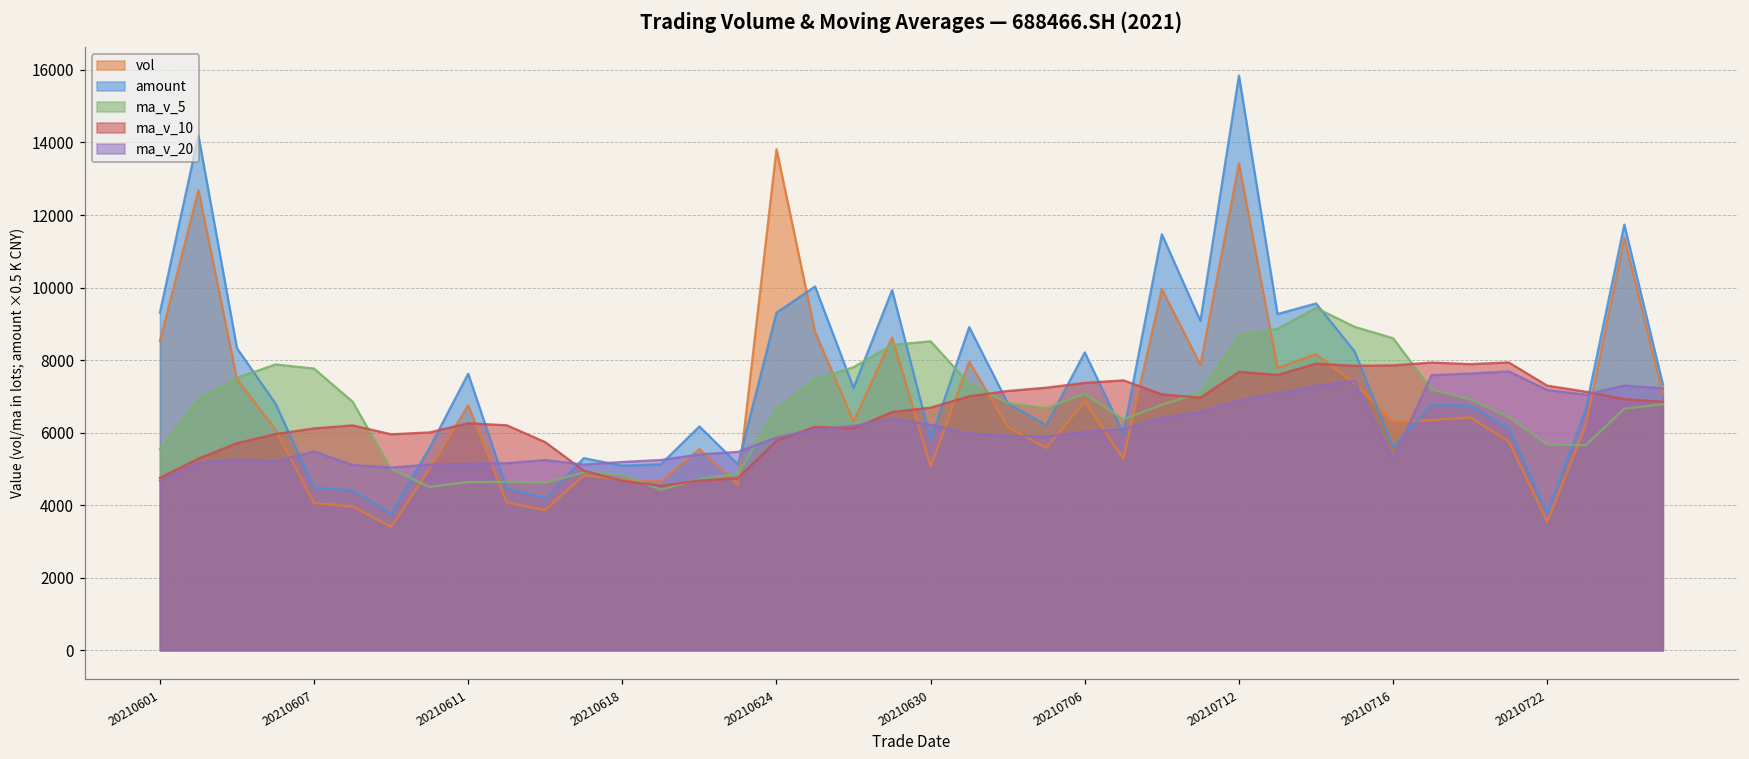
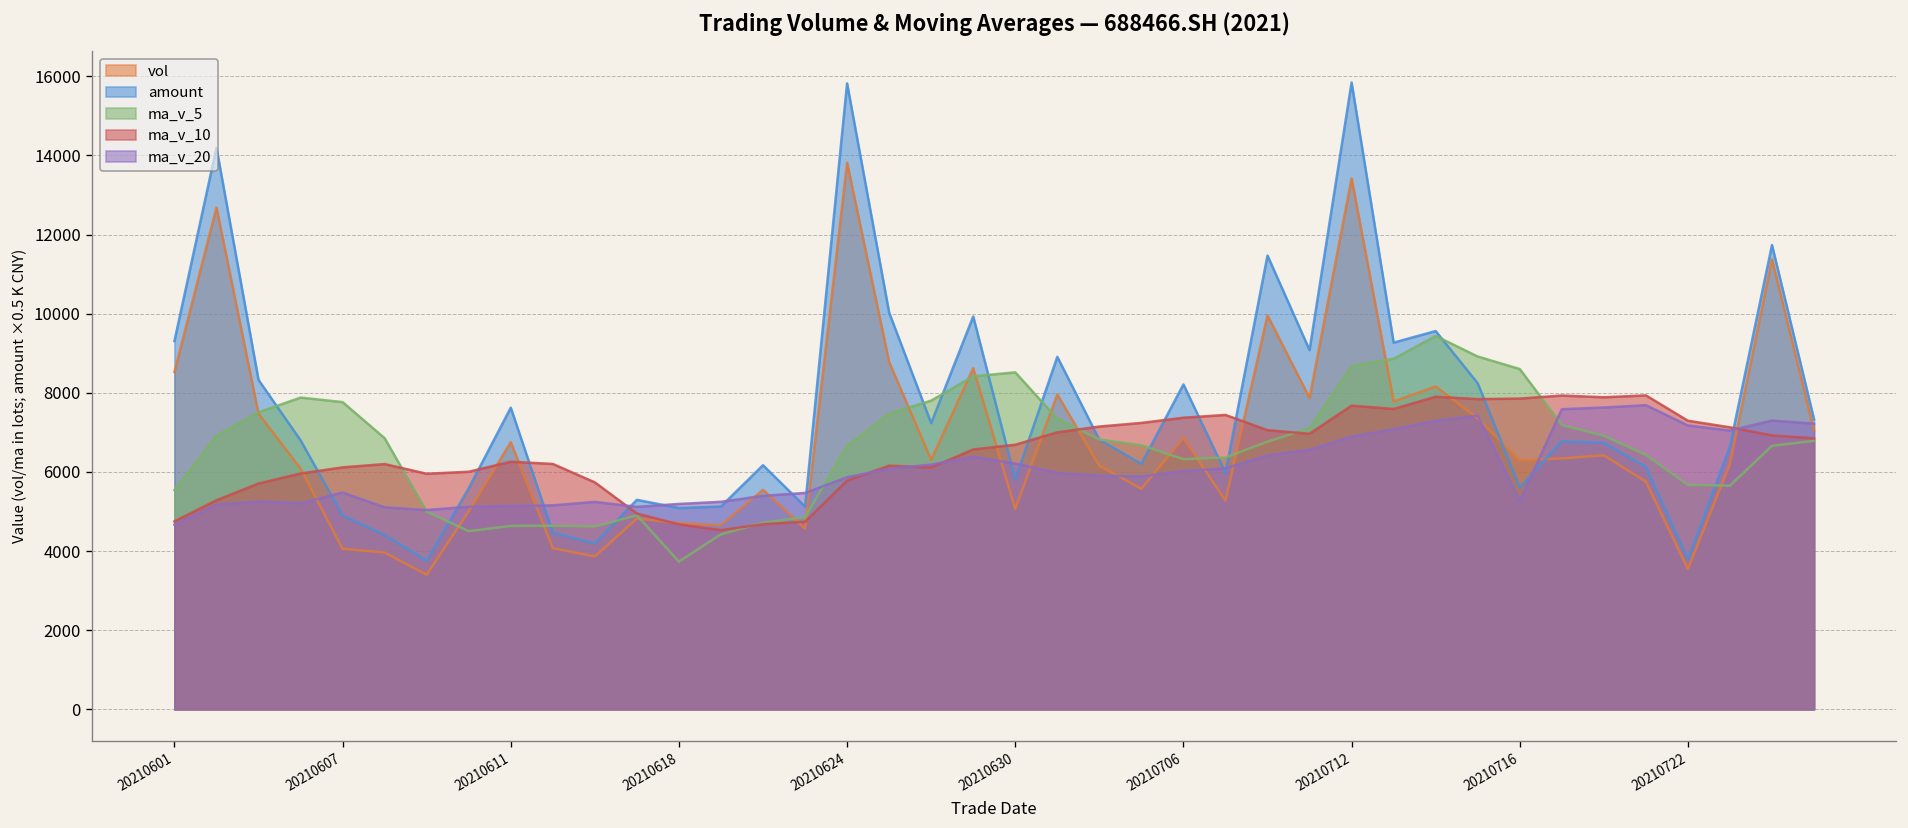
amount, 20210607: 4500 -> 4900
ma_v_5, 20210618: 4800 -> 3700
amount, 20210624: 9300 -> 15800
ma_v_5, 20210706: 7100 -> 6300
